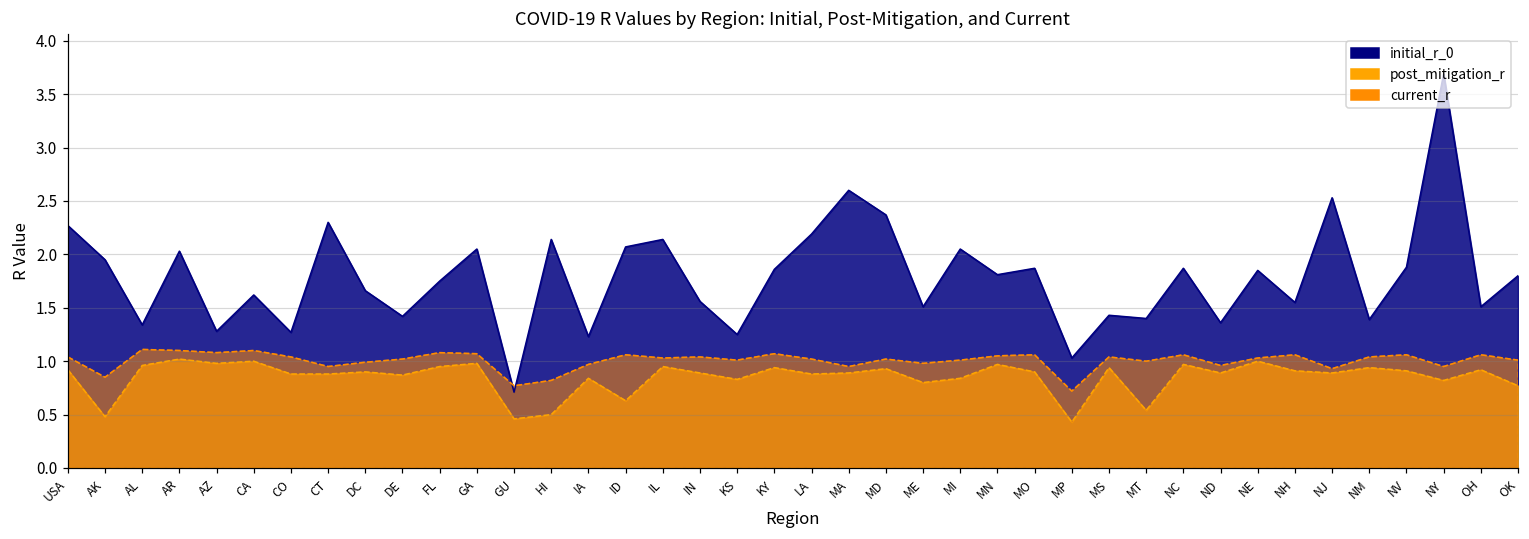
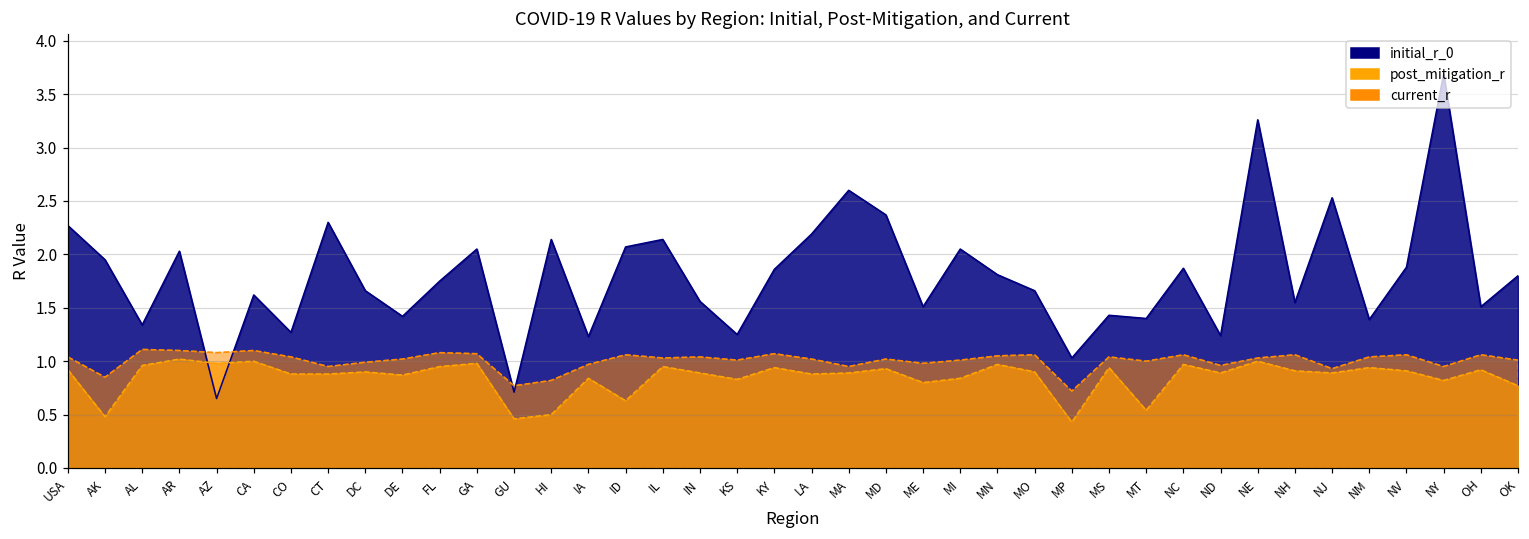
initial_r_0, AZ: 1.3 -> 0.7
initial_r_0, MO: 1.9 -> 1.7
initial_r_0, ND: 1.4 -> 1.2
initial_r_0, NE: 1.9 -> 3.3
